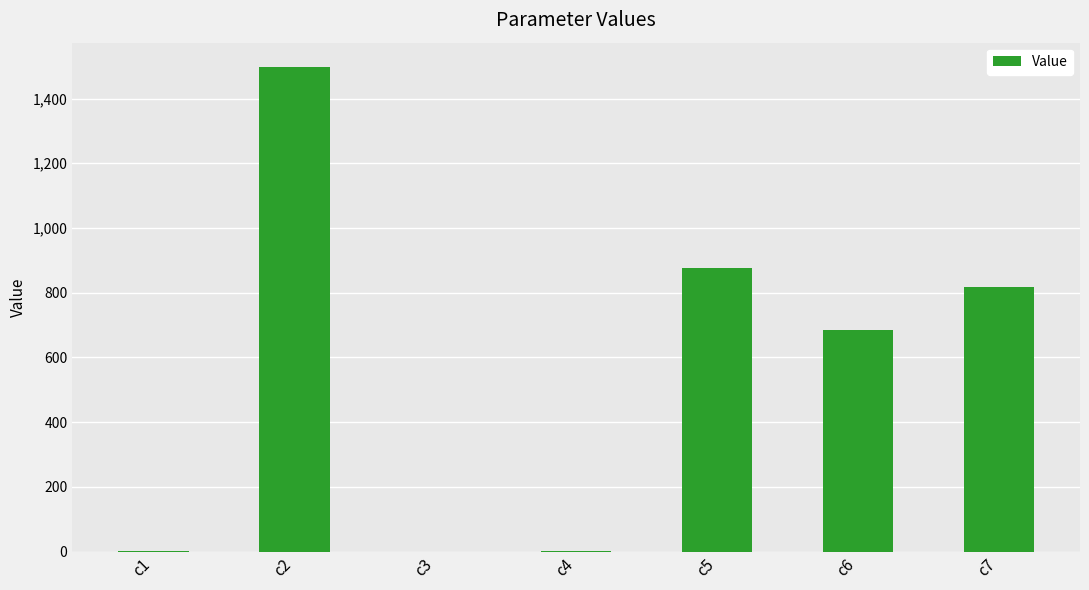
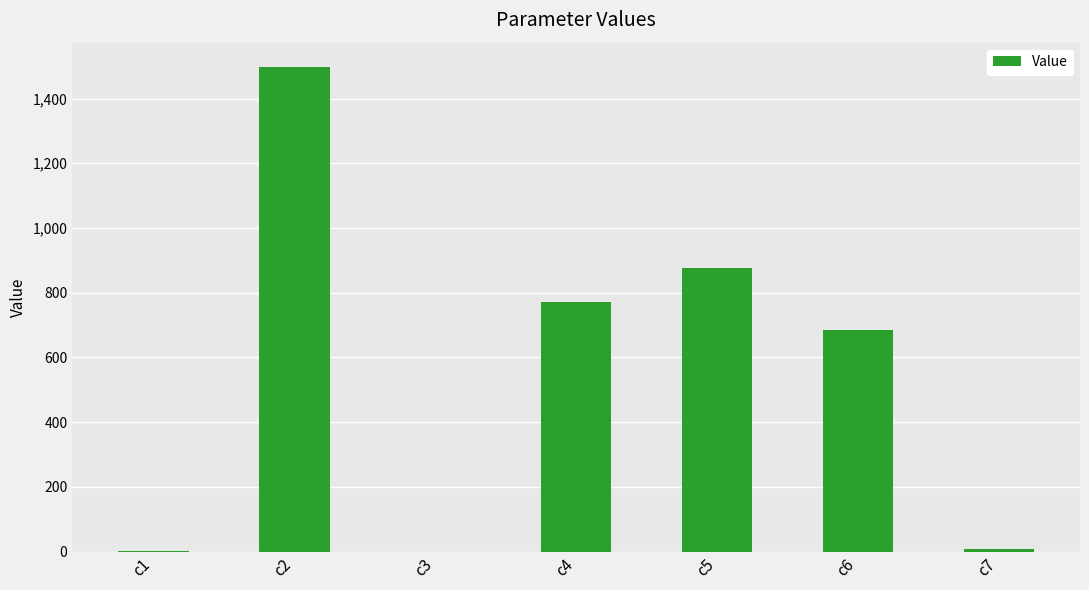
c4: 0 -> 770
c7: 820 -> 10
